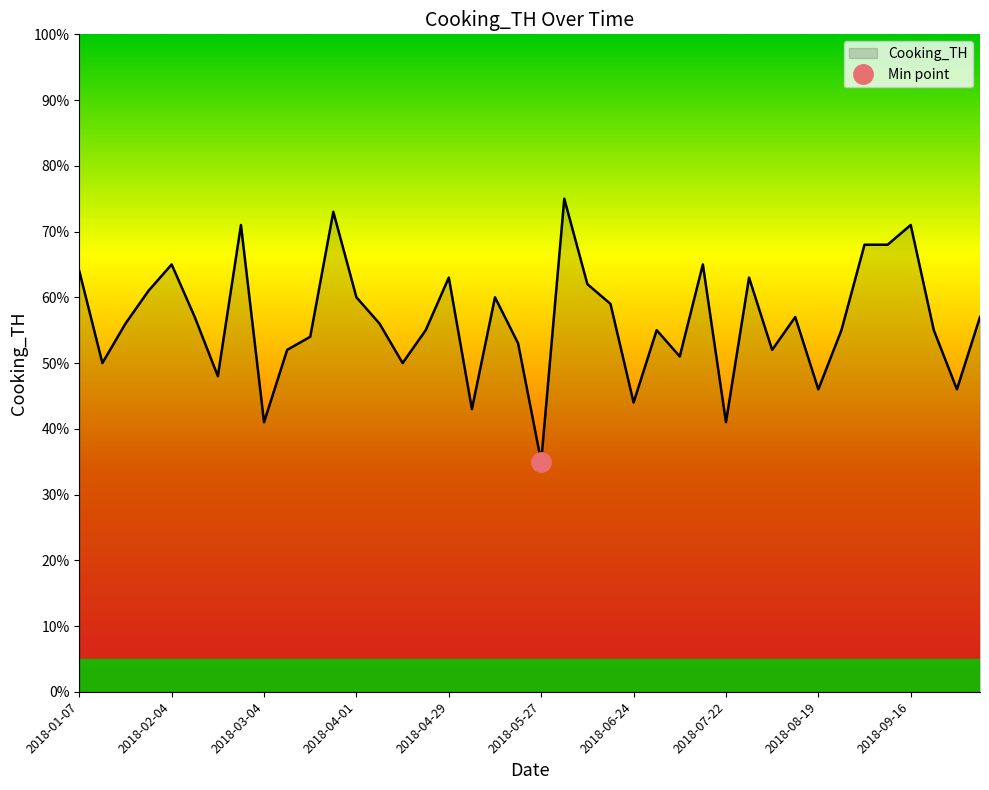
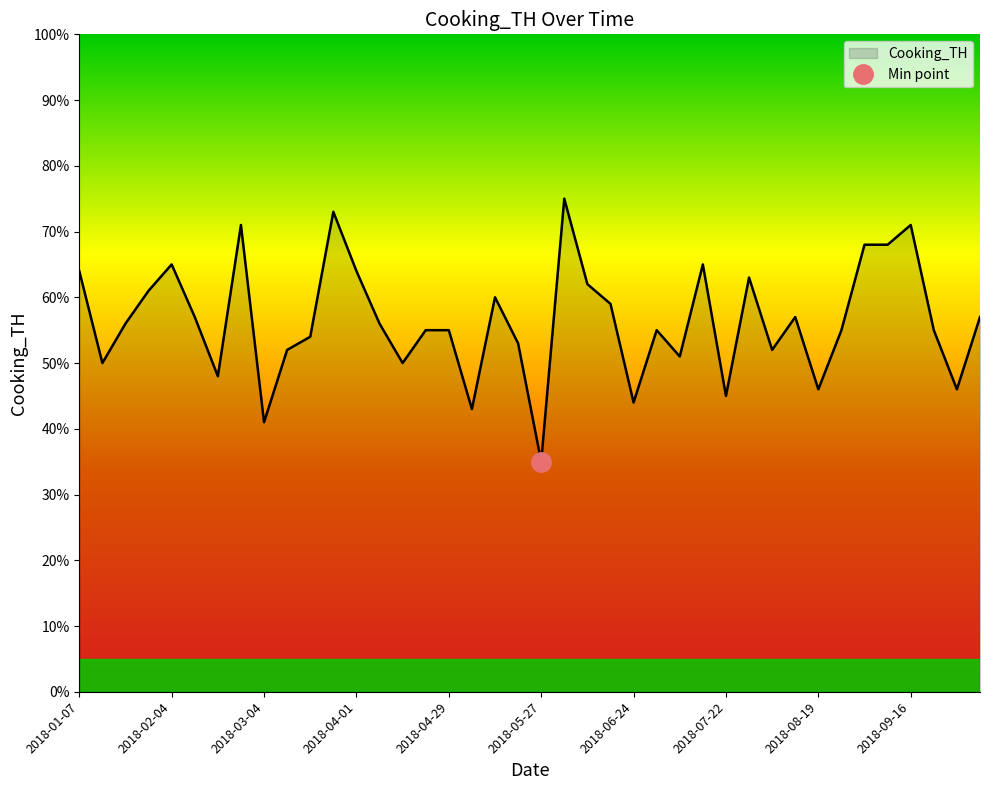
Cooking_TH, 2018-04-01: 60% -> 64%
Cooking_TH, 2018-04-29: 63% -> 55%
Cooking_TH, 2018-07-22: 41% -> 45%
